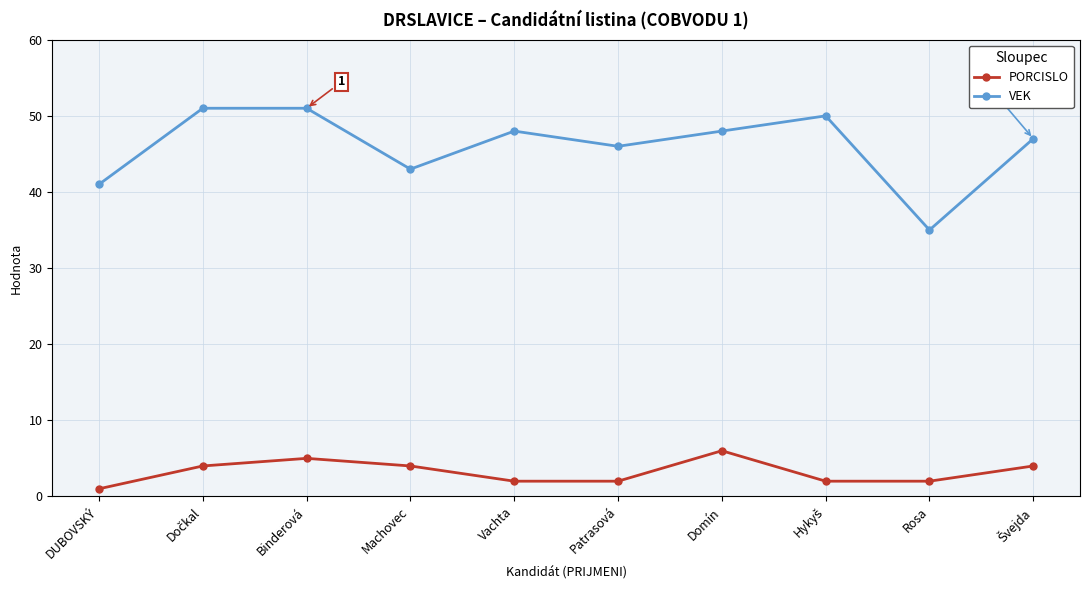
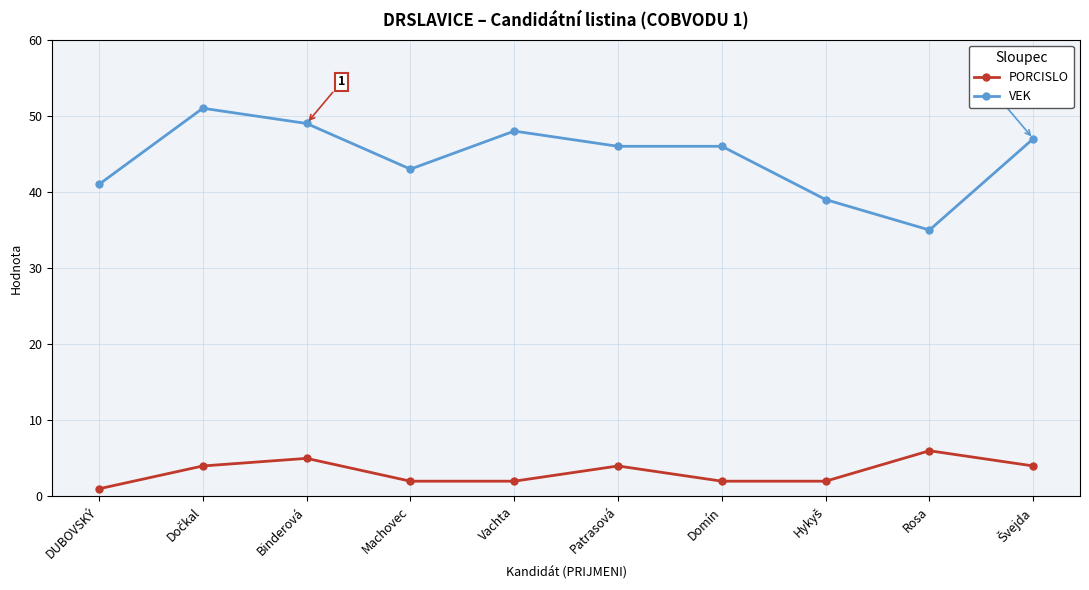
VEK, Binderová: 51 -> 49
PORCISLO, Machovec: 4 -> 2
PORCISLO, Patrasová: 2 -> 4
PORCISLO, Domín: 6 -> 2
VEK, Domín: 48 -> 46
VEK, Hykyš: 50 -> 39
PORCISLO, Rosa: 2 -> 6
